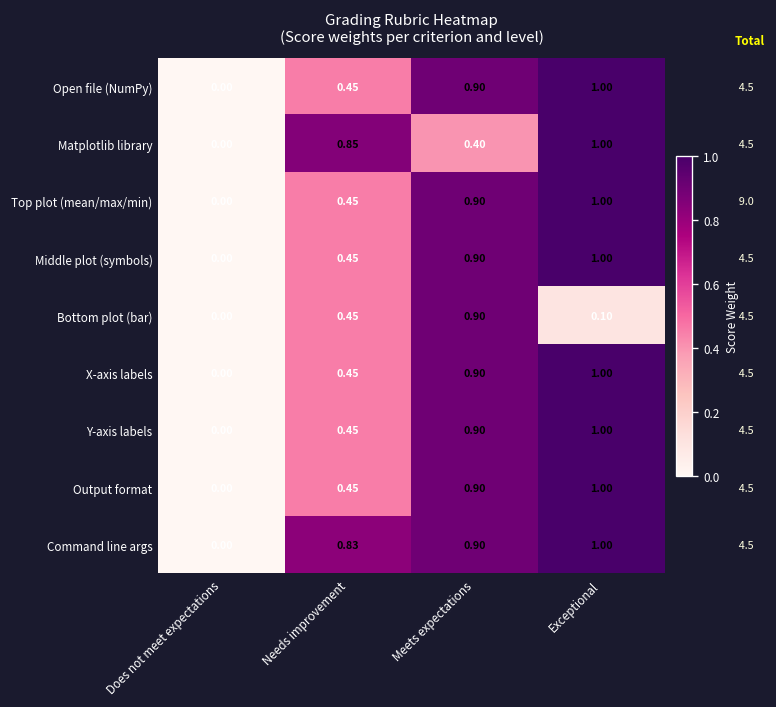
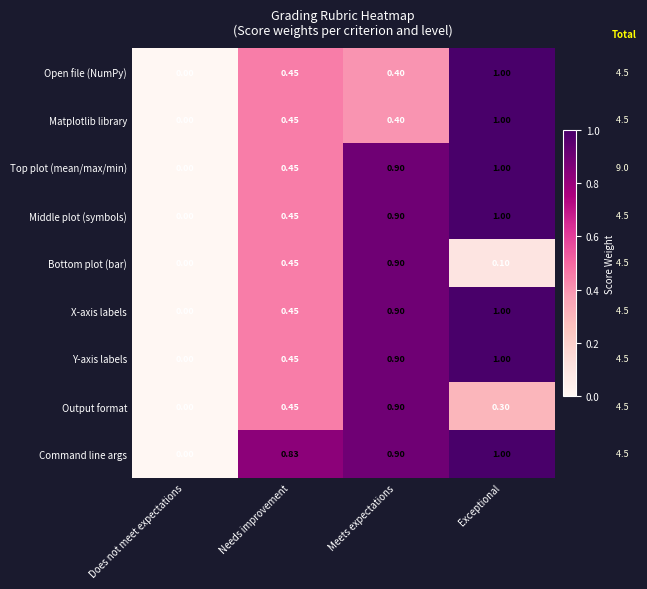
Open file (NumPy), Meets expectations: 0.90 -> 0.40
Matplotlib library, Needs improvement: 0.85 -> 0.45
Output format, Exceptional: 1.00 -> 0.30
